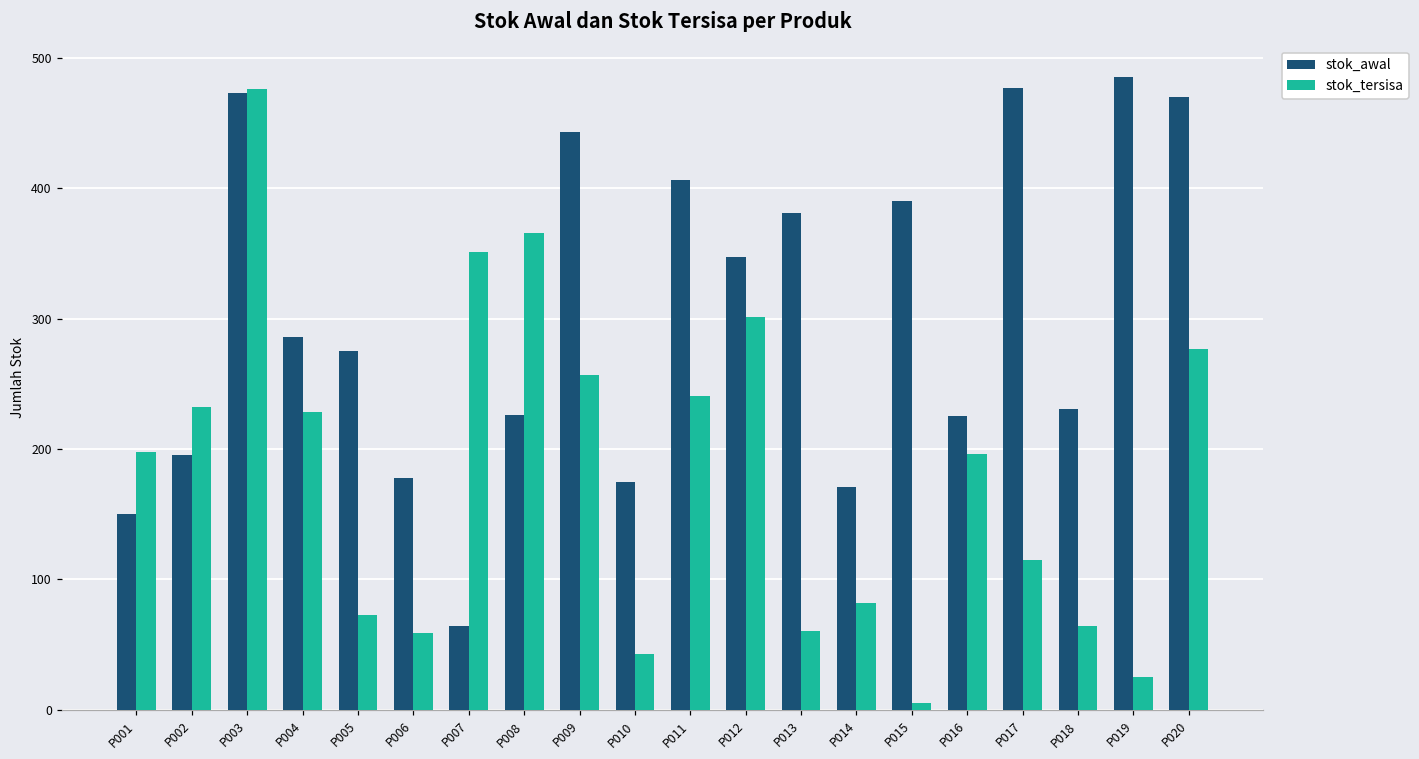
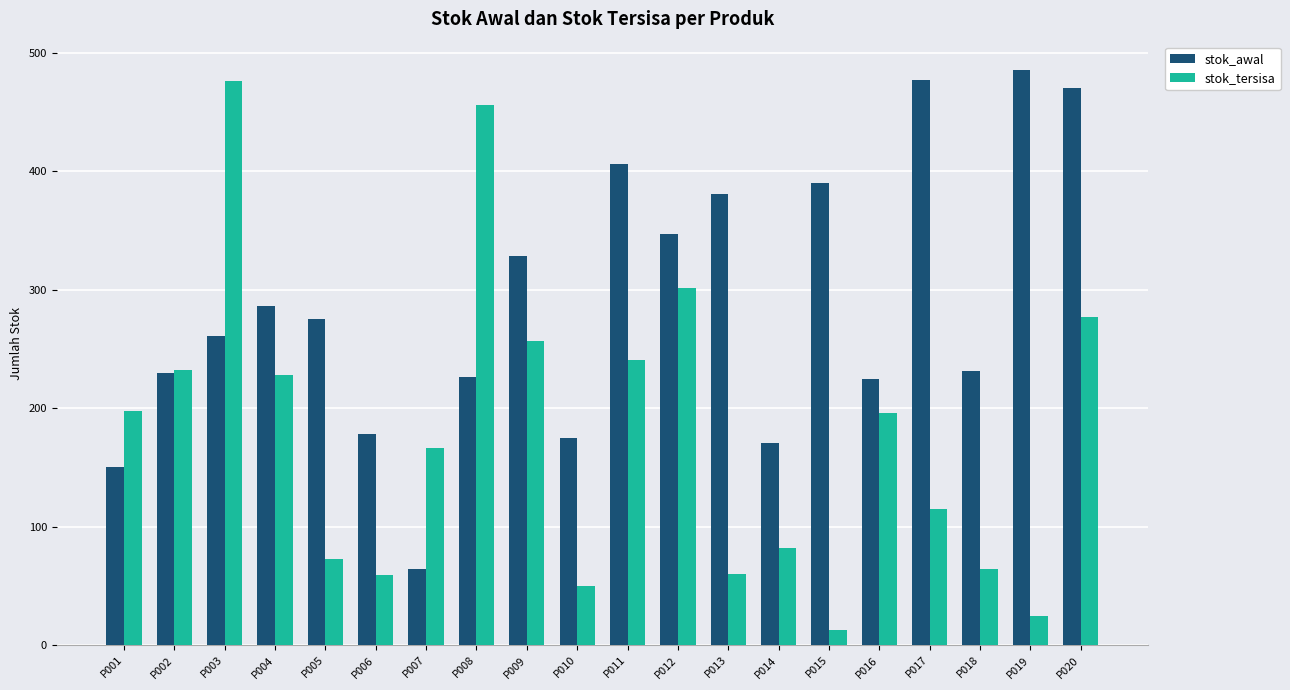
stok_awal, P002: 195 -> 230
stok_awal, P003: 473 -> 261
stok_tersisa, P007: 351 -> 166
stok_tersisa, P008: 366 -> 456
stok_awal, P009: 443 -> 328
stok_tersisa, P010: 43 -> 50
stok_tersisa, P015: 5 -> 13
